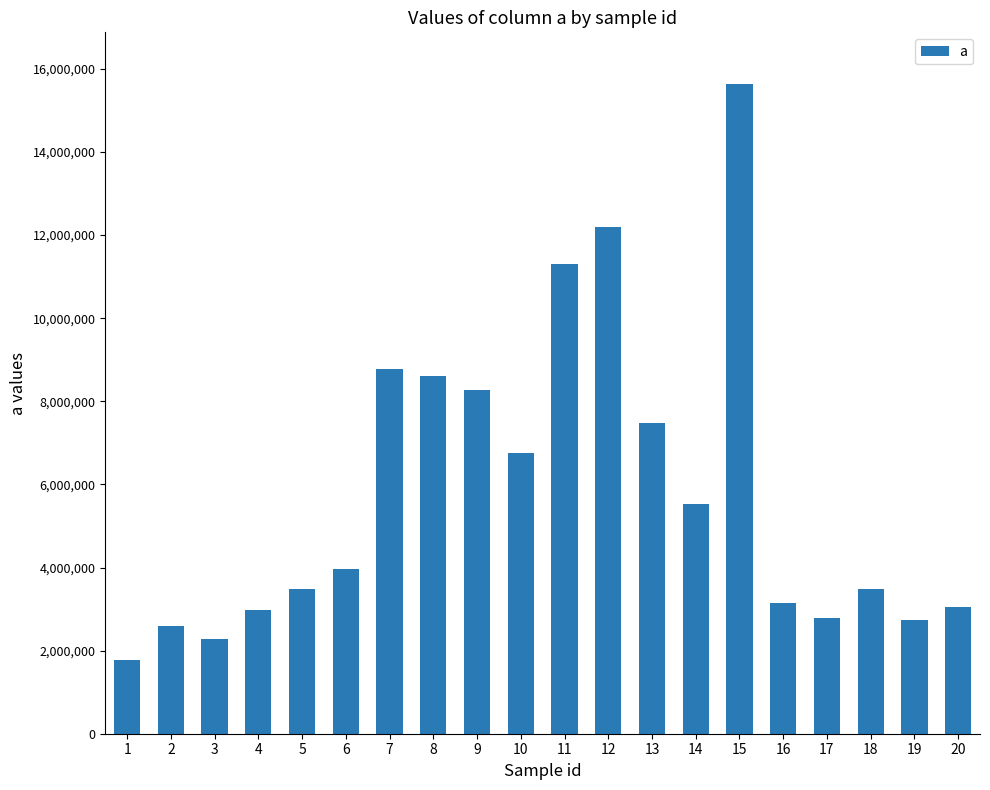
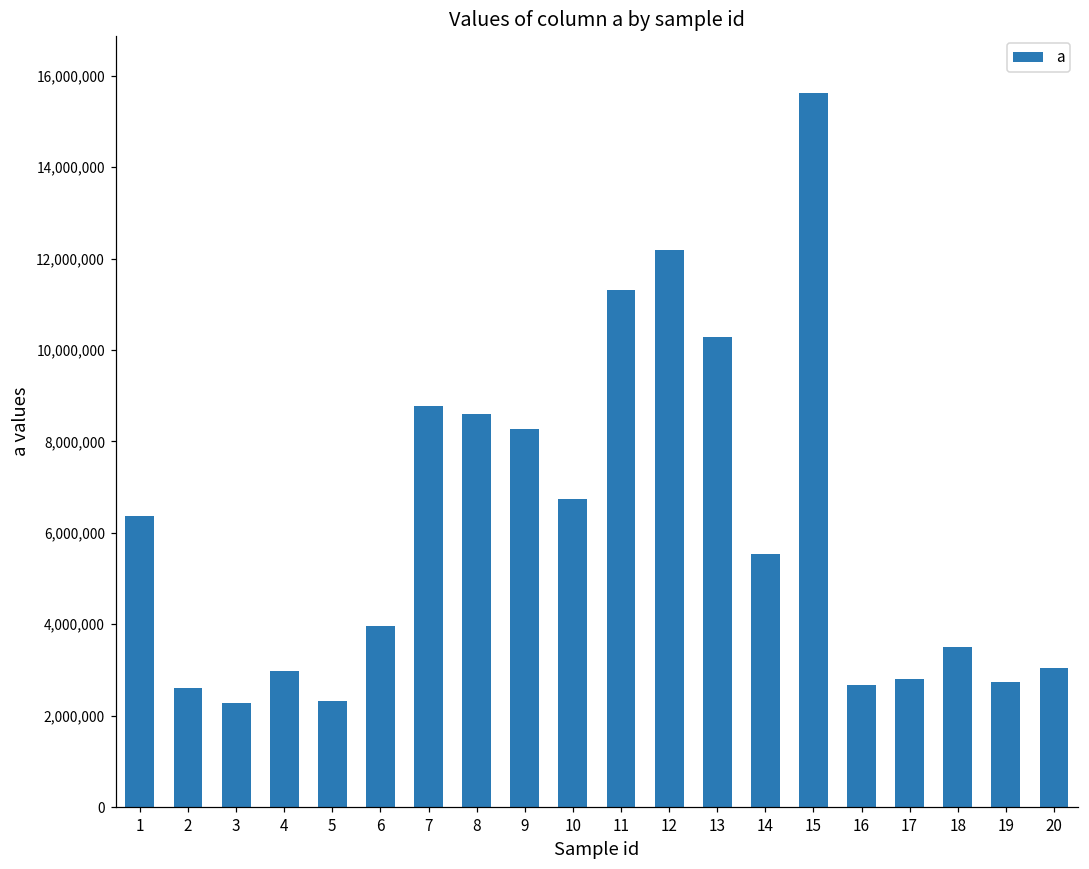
1: 1,800,000 -> 6,400,000
5: 3,500,000 -> 2,300,000
13: 7,500,000 -> 10,300,000
16: 3,100,000 -> 2,700,000
